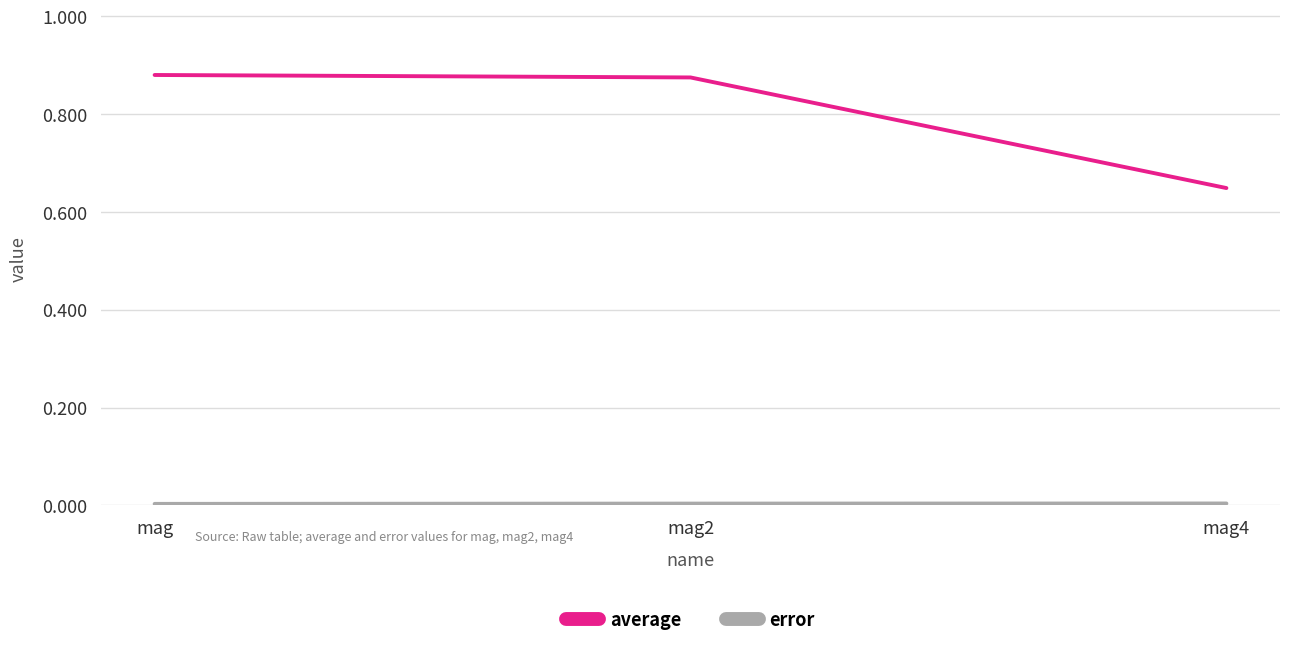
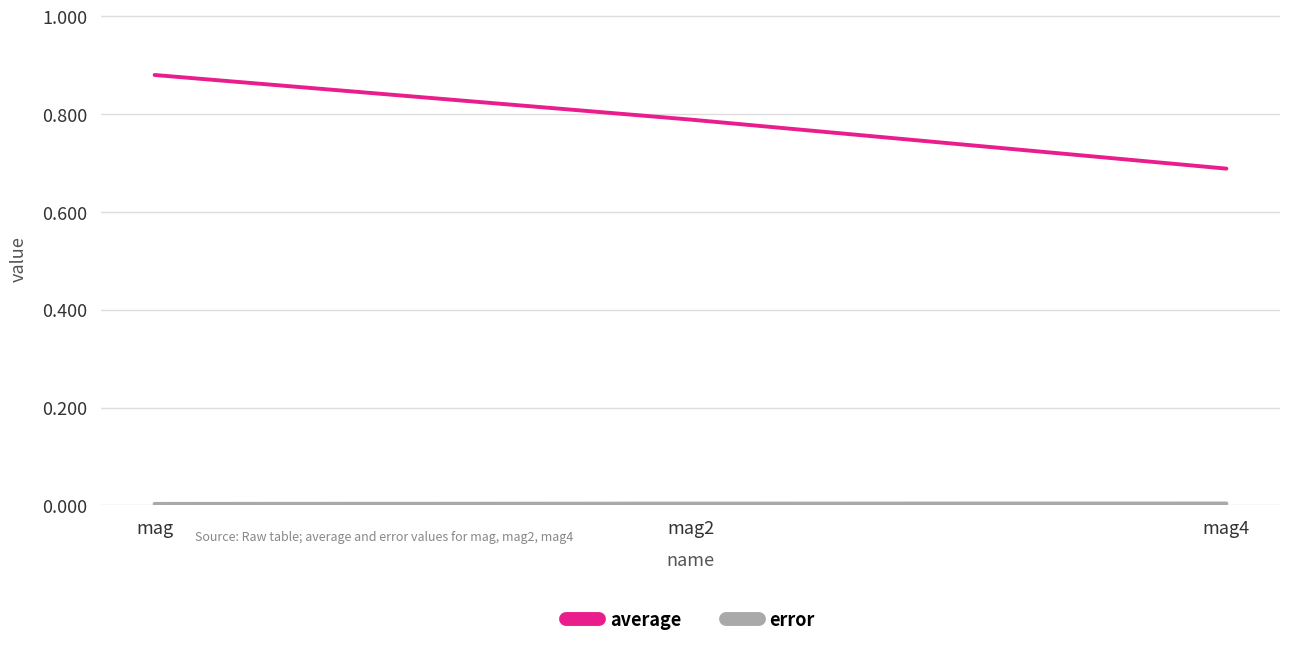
average, mag2: 0.88 -> 0.79
average, mag4: 0.65 -> 0.69
